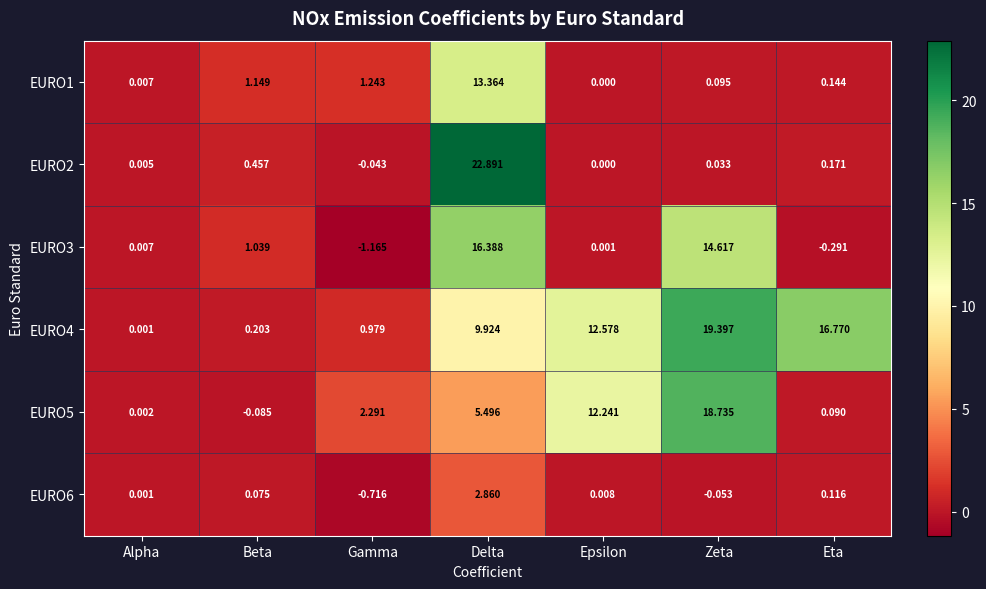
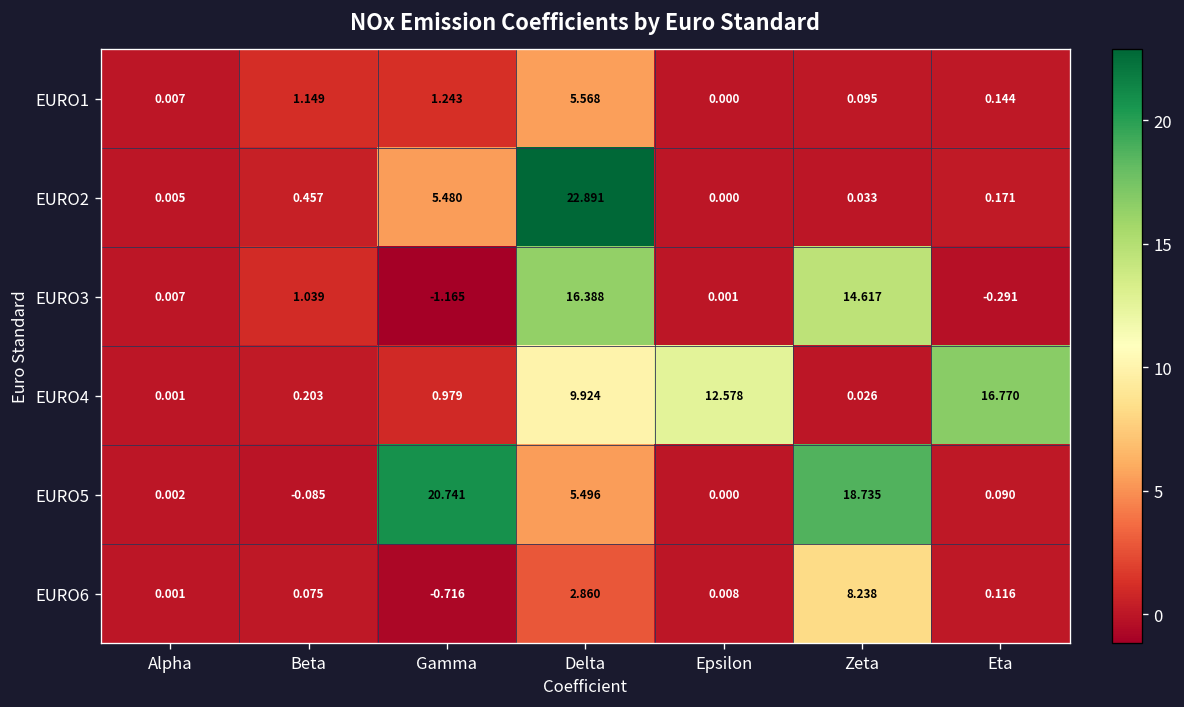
EURO1, Delta: 13.364 -> 5.568
EURO2, Gamma: -0.043 -> 5.480
EURO4, Zeta: 19.397 -> 0.026
EURO5, Gamma: 2.291 -> 20.741
EURO5, Epsilon: 12.241 -> 0.000
EURO6, Zeta: -0.053 -> 8.238
